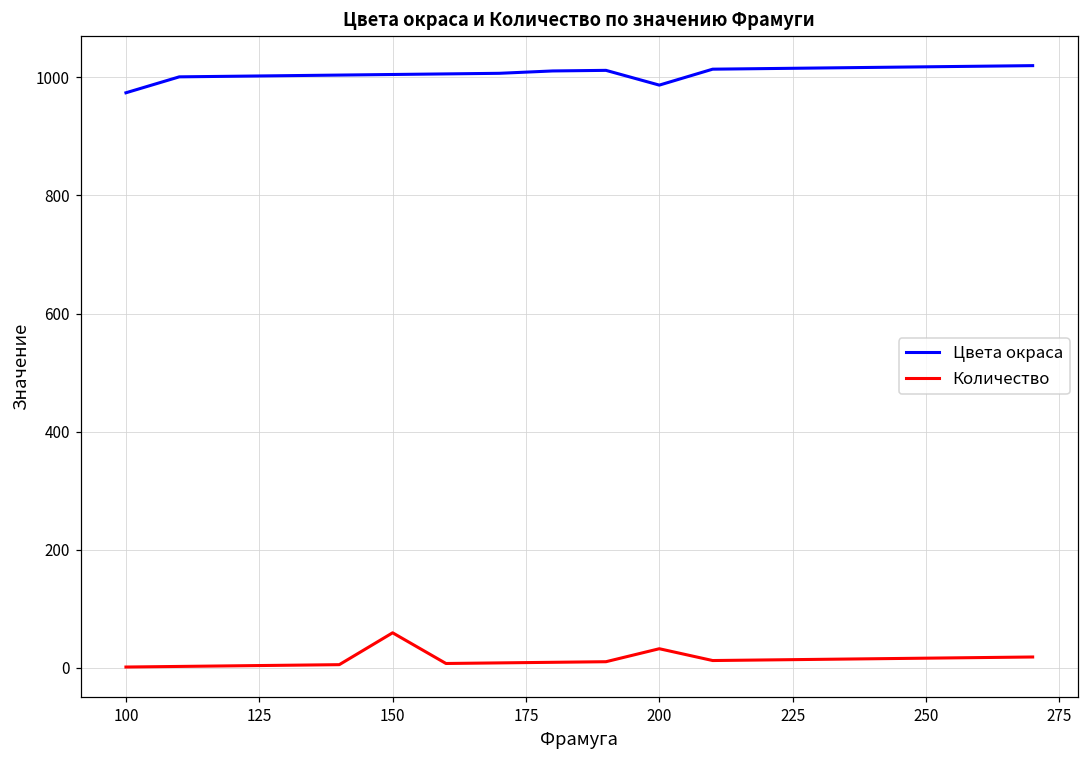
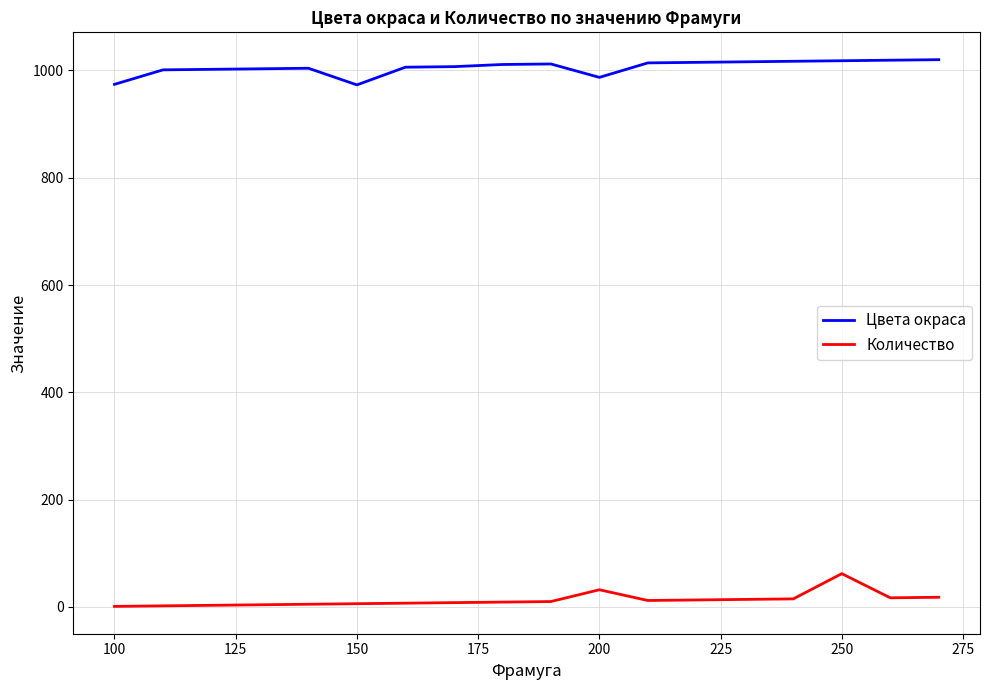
Цвета окраса, 150: 1010 -> 970
Количество, 150: 60 -> 10
Количество, 250: 20 -> 60
